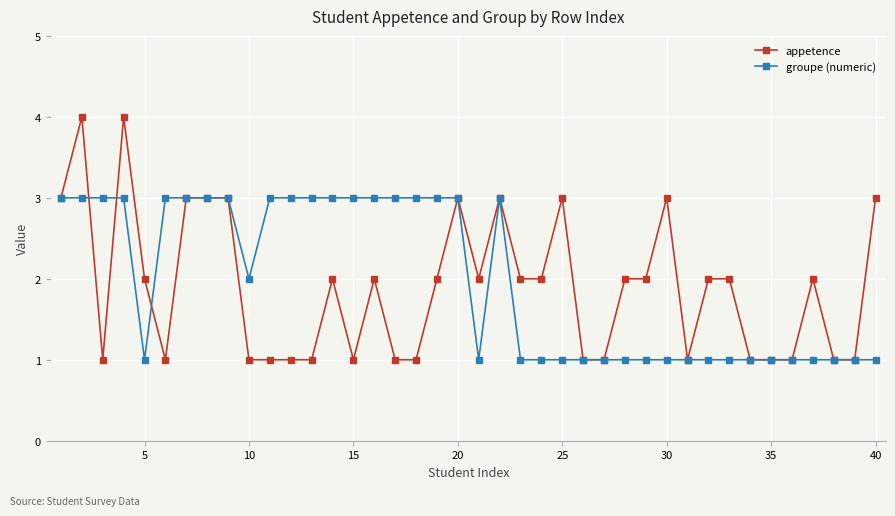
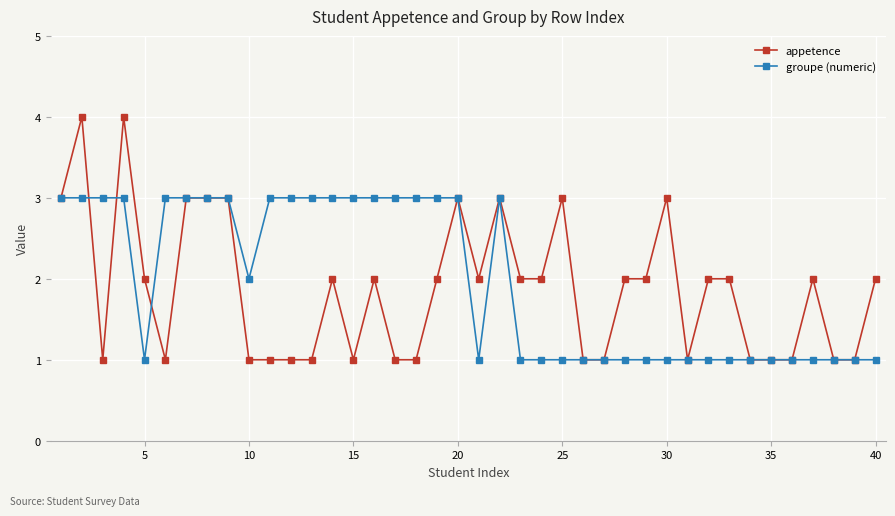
appetence, 40: 3 -> 2
